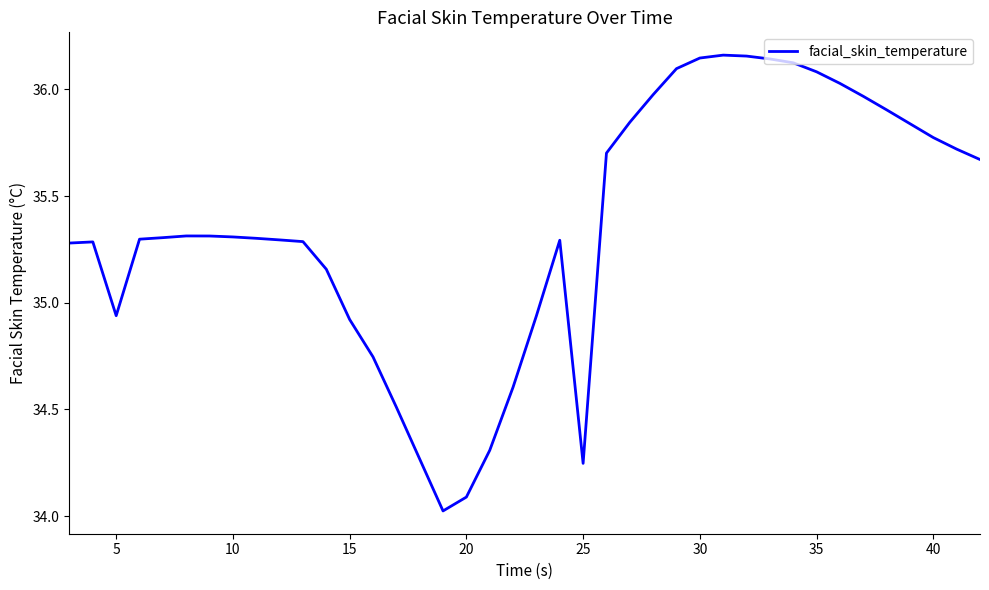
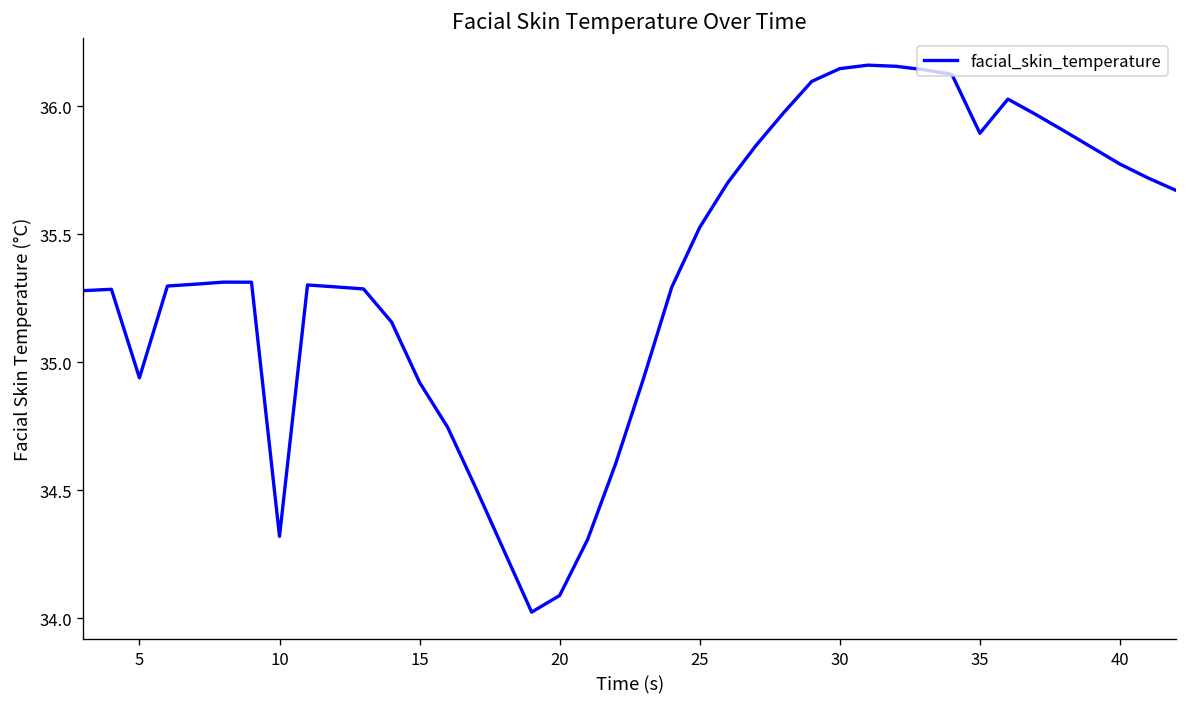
10: 35.31 -> 34.32
25: 34.25 -> 35.53
35: 36.08 -> 35.89
